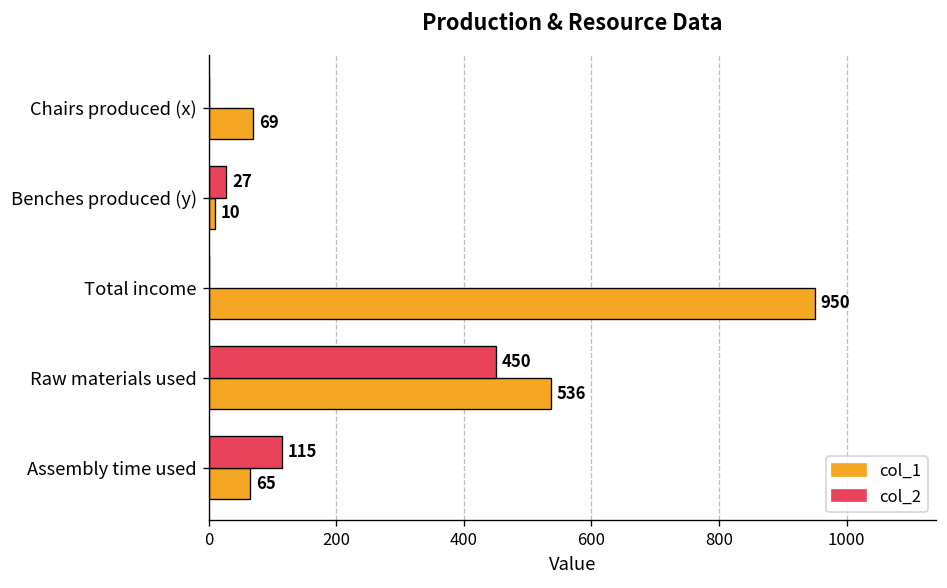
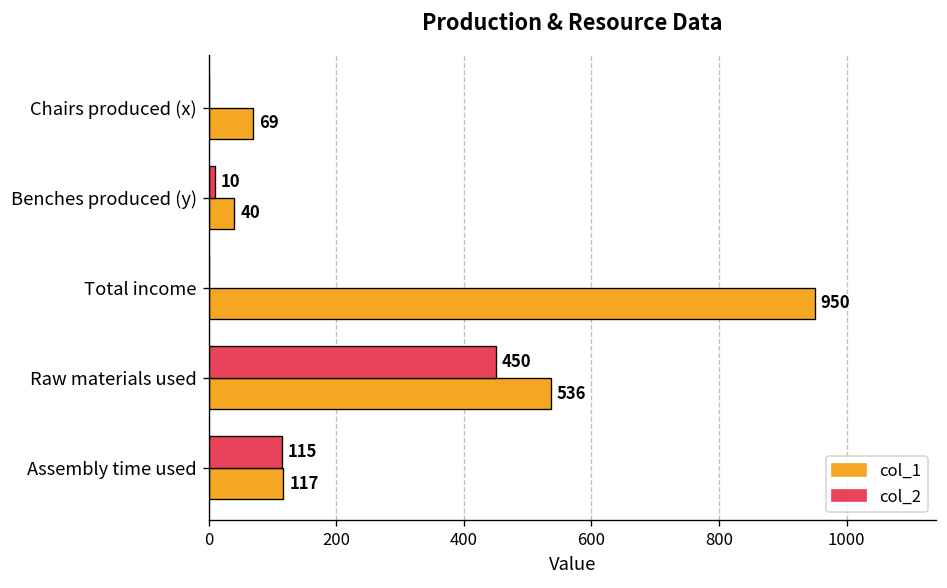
col_2, Benches produced (y): 27 -> 10
col_1, Benches produced (y): 10 -> 40
col_1, Assembly time used: 65 -> 117
